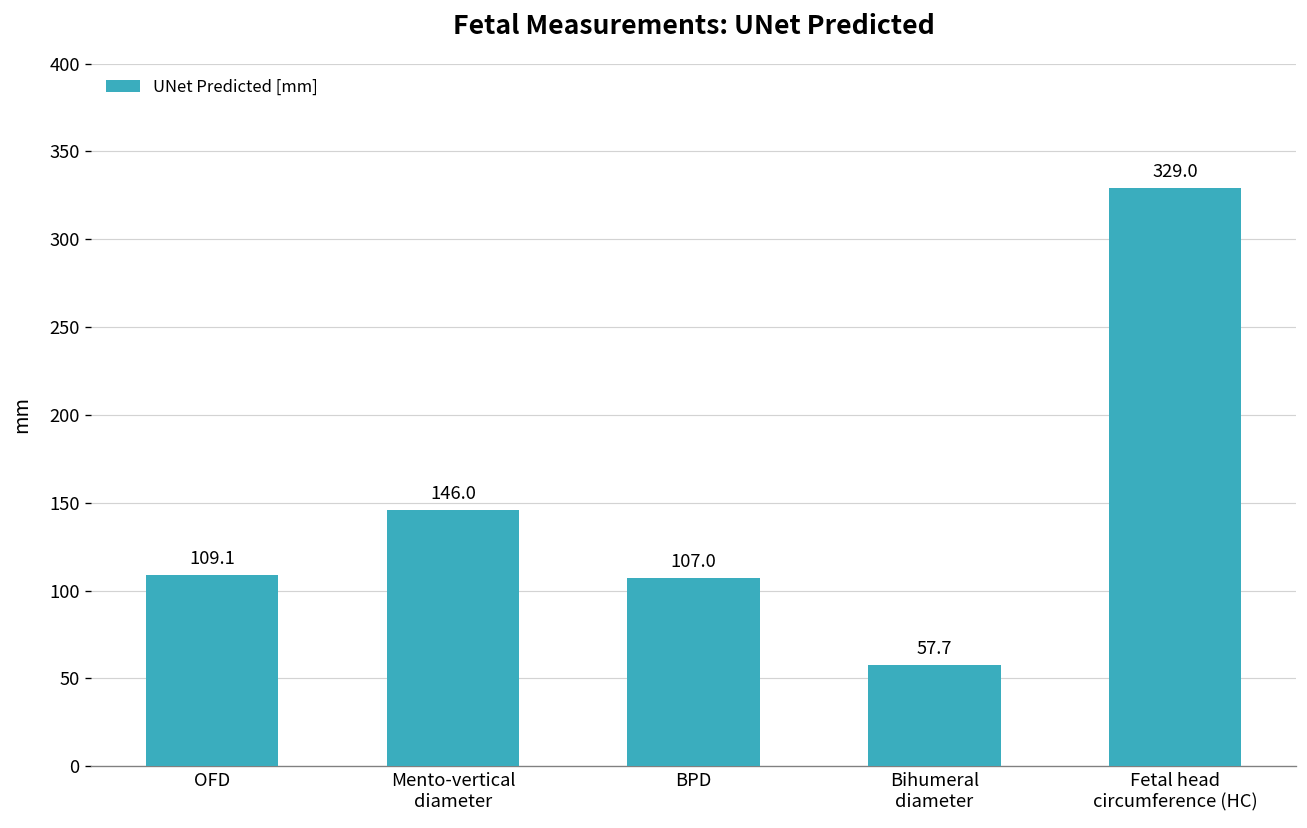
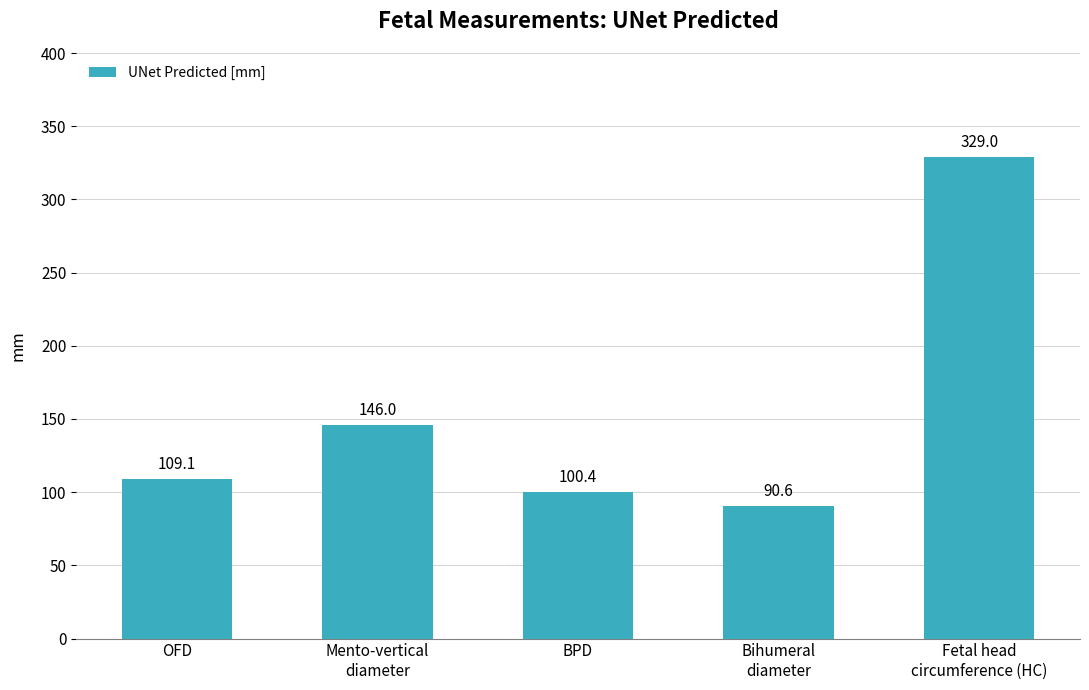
BPD: 107.0 -> 100.4
Bihumeral diameter: 57.7 -> 90.6
